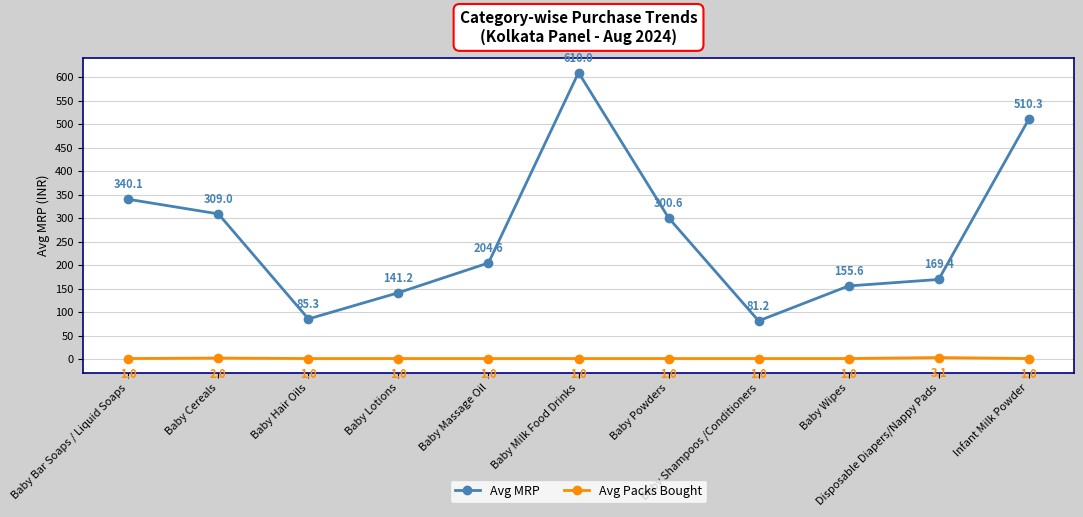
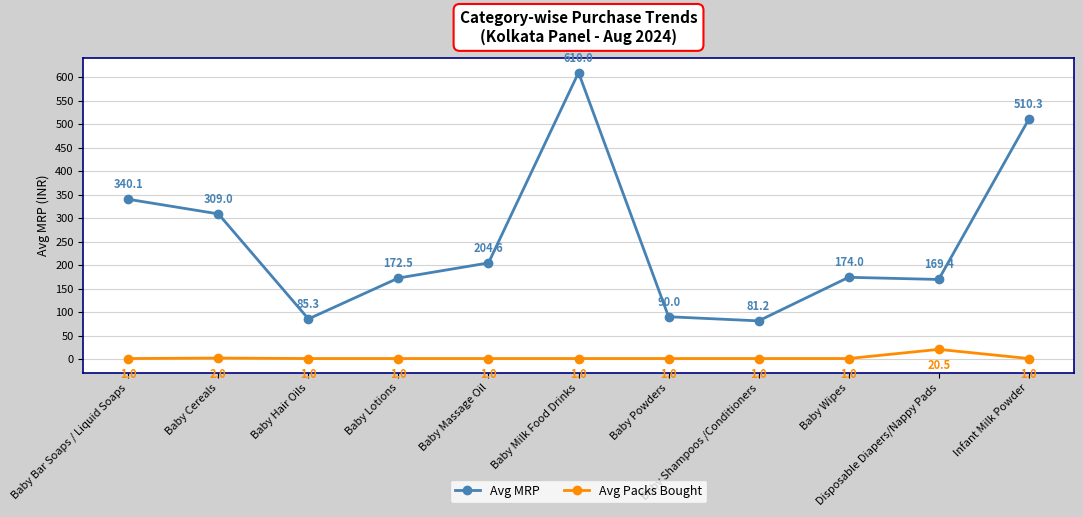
Avg MRP, Baby Lotions: 141.2 -> 172.5
Avg MRP, Baby Powders: 300.6 -> 90.0
Avg MRP, Baby Wipes: 155.6 -> 174.0
Avg Packs Bought, Disposable Diapers/Nappy Pads: 3.1 -> 20.5
